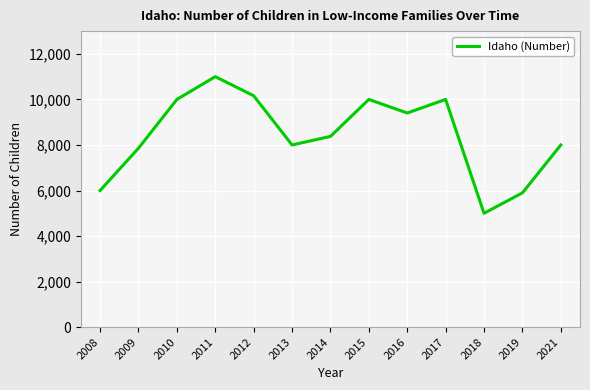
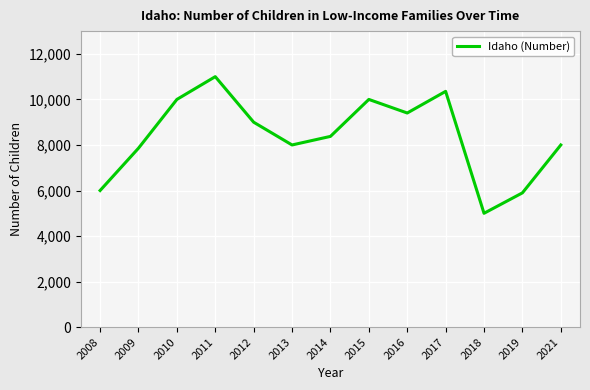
2012: 10,200 -> 9,000
2017: 10,000 -> 10,400
